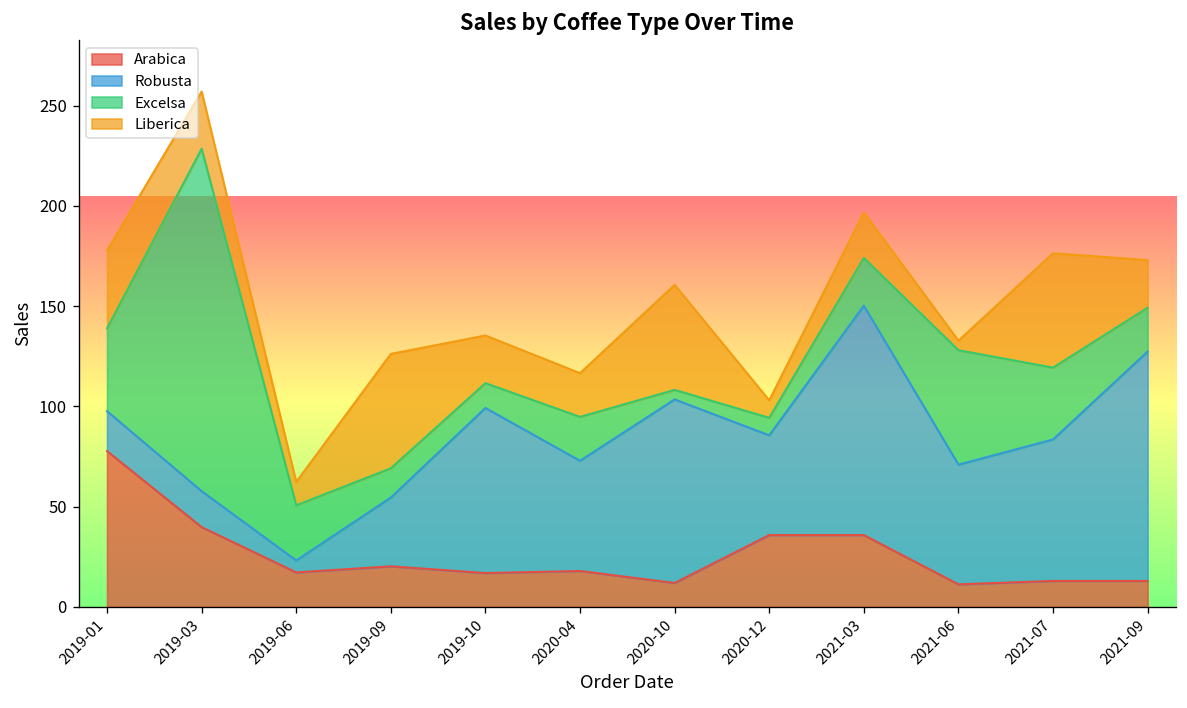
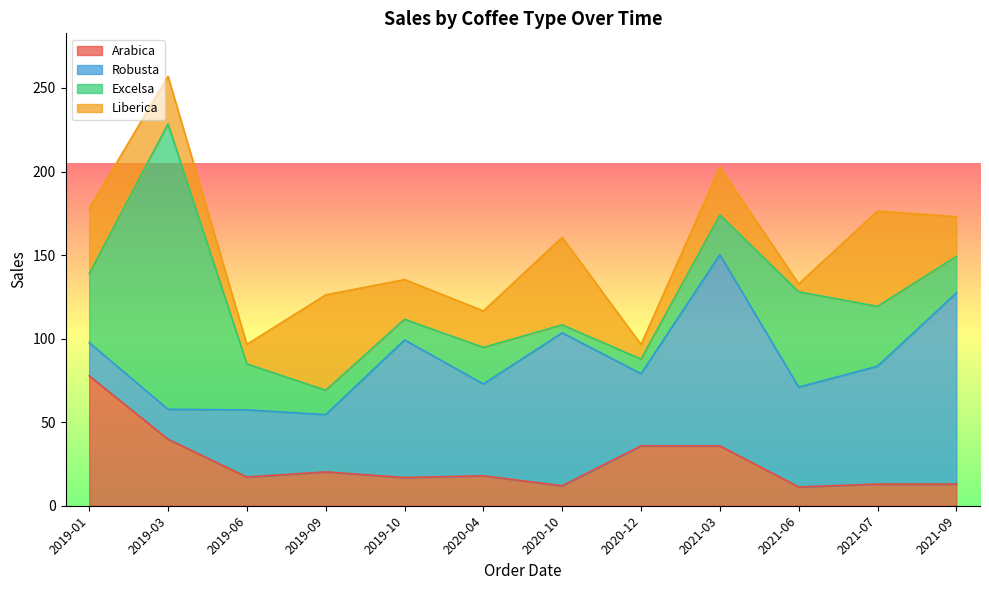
Robusta, 2019-06: 6 -> 40
Robusta, 2020-12: 50 -> 43
Liberica, 2021-03: 23 -> 29
